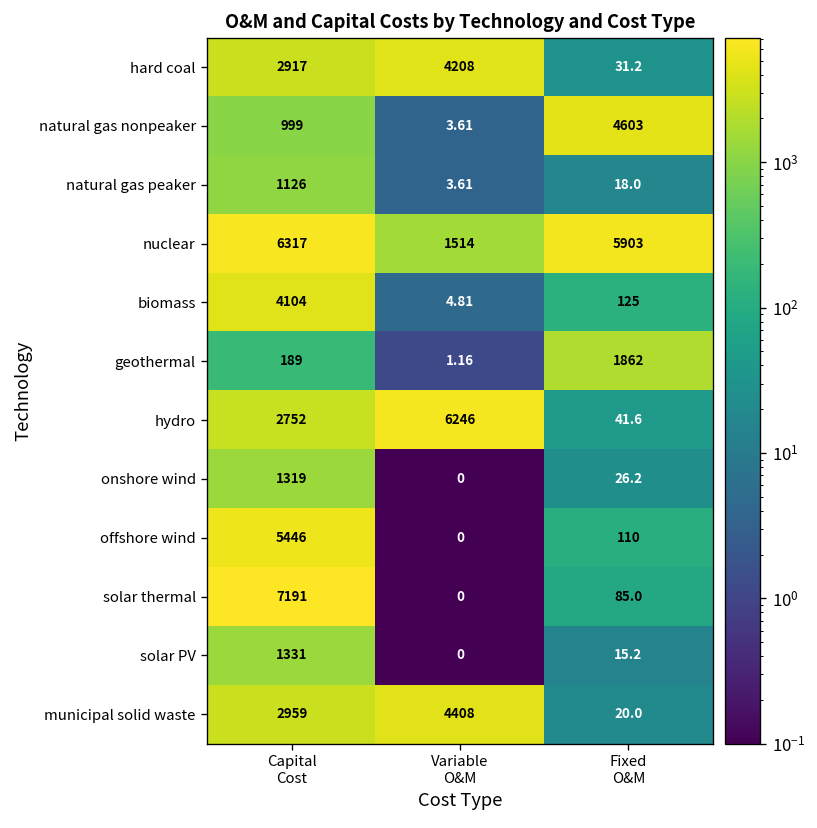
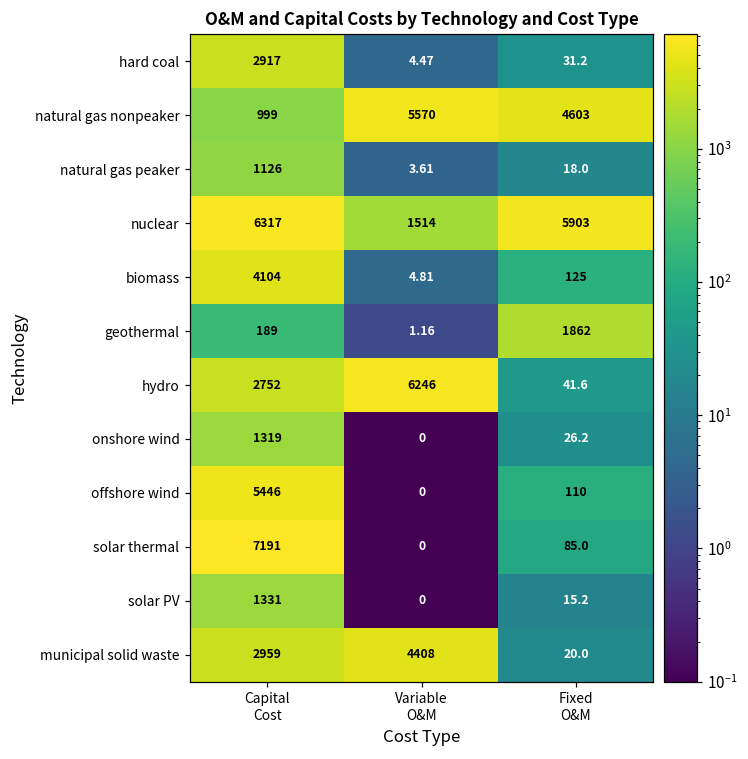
hard coal, Variable O&M: 4208 -> 4.47
natural gas nonpeaker, Variable O&M: 3.61 -> 5570
